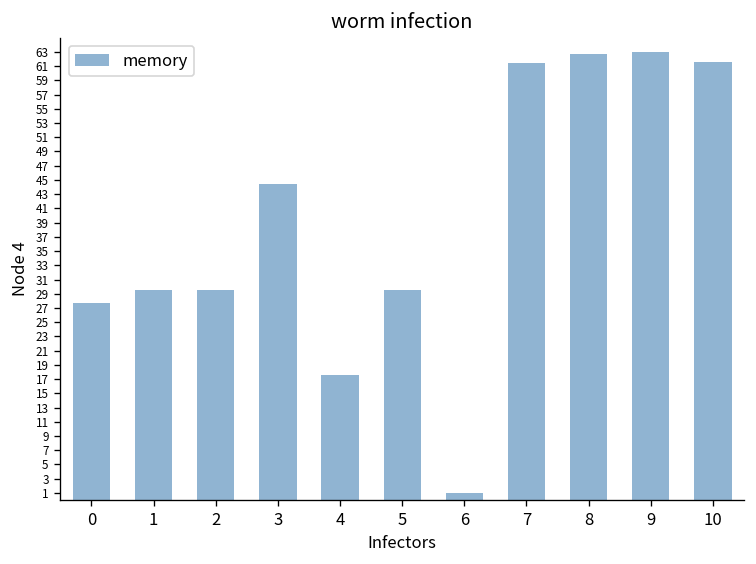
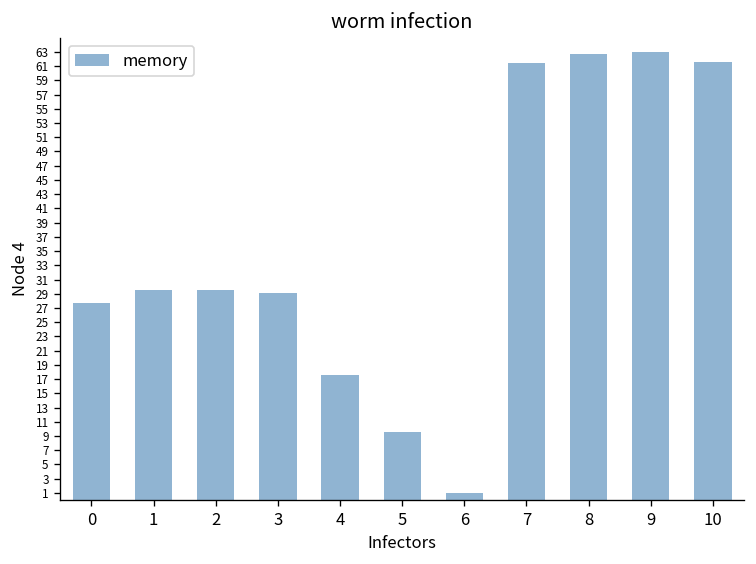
3: 44 -> 29
5: 30 -> 10
